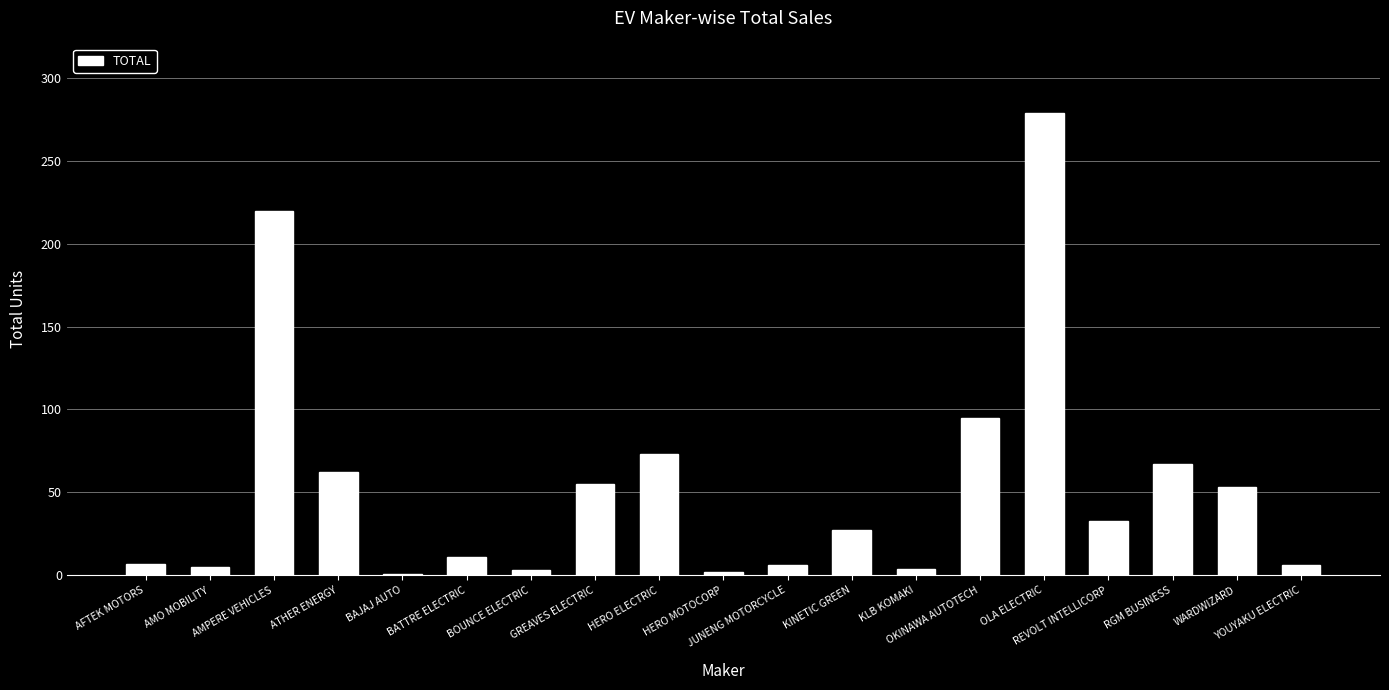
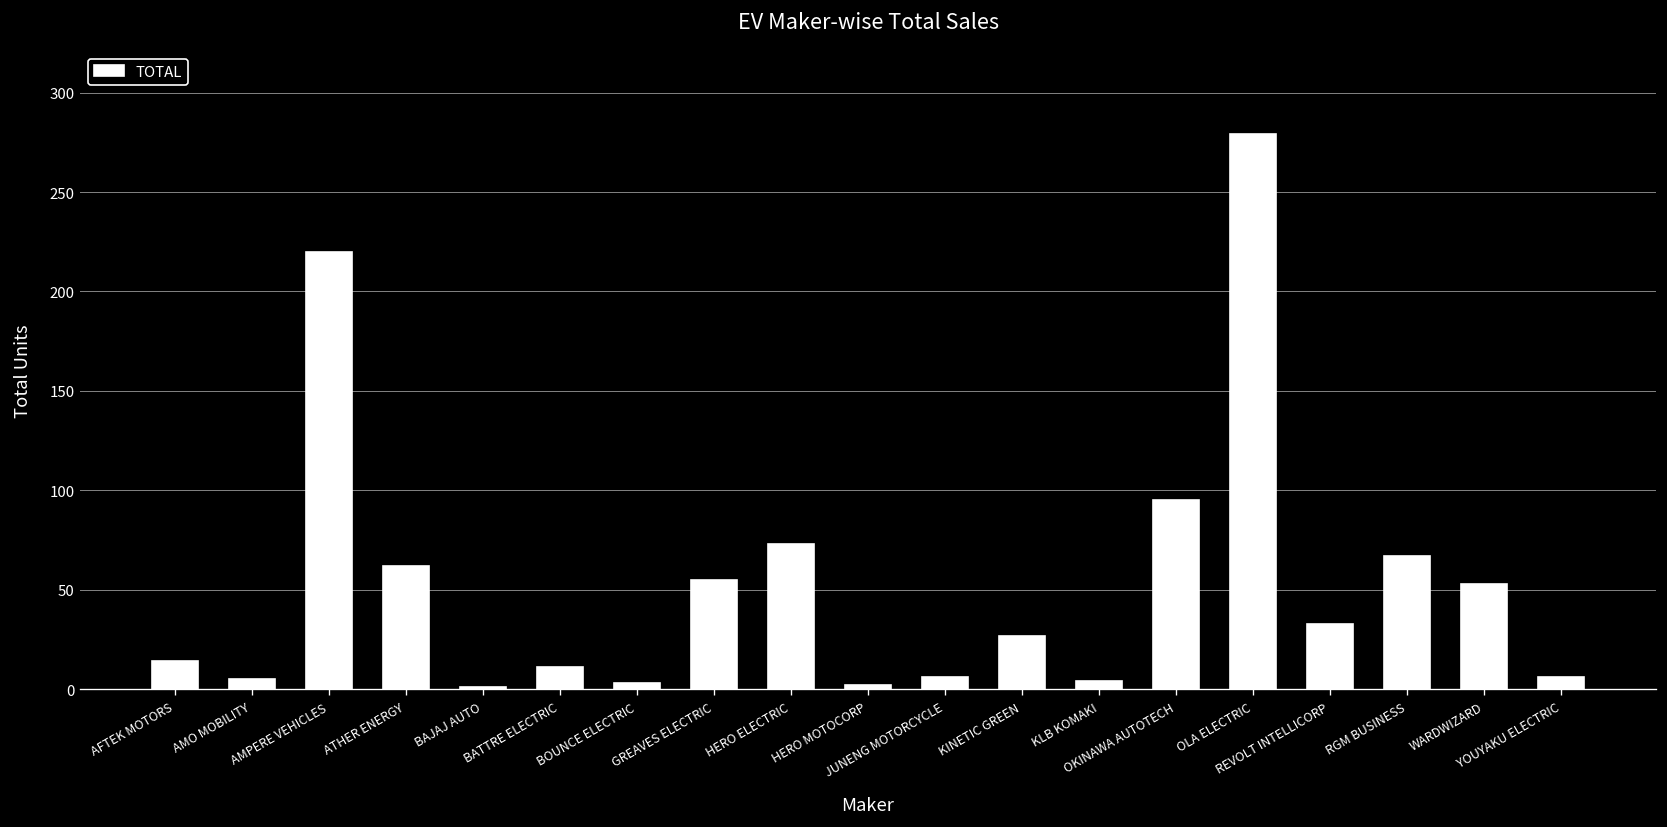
AFTEK MOTORS: 7 -> 14
